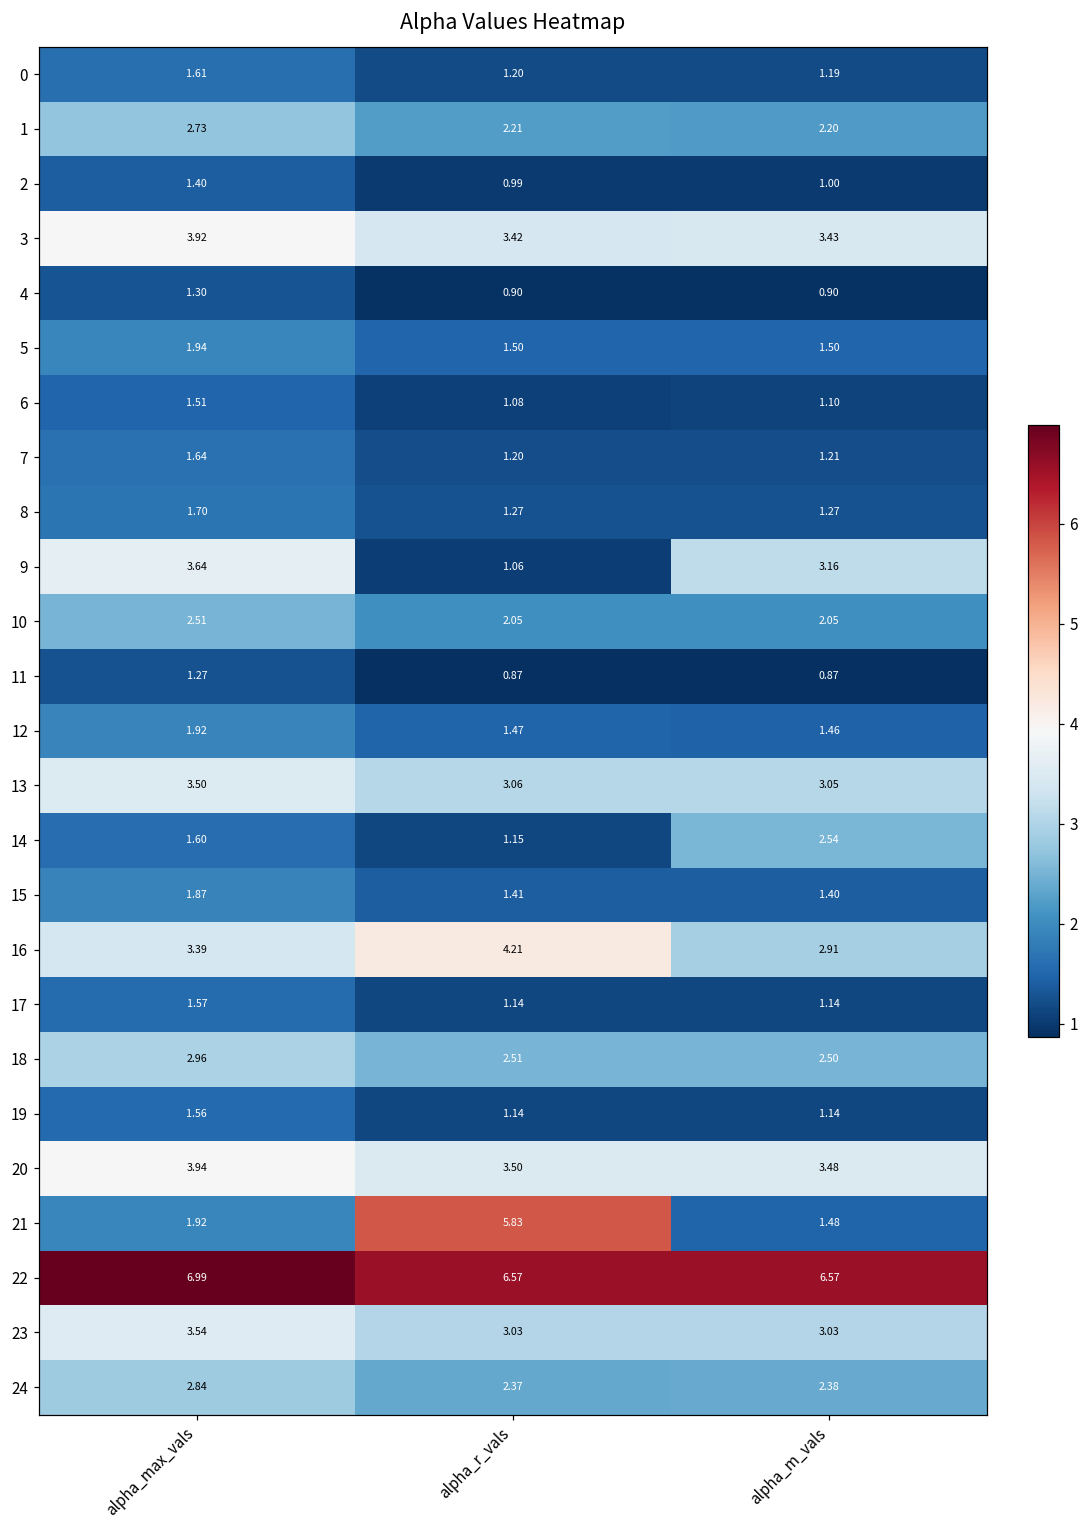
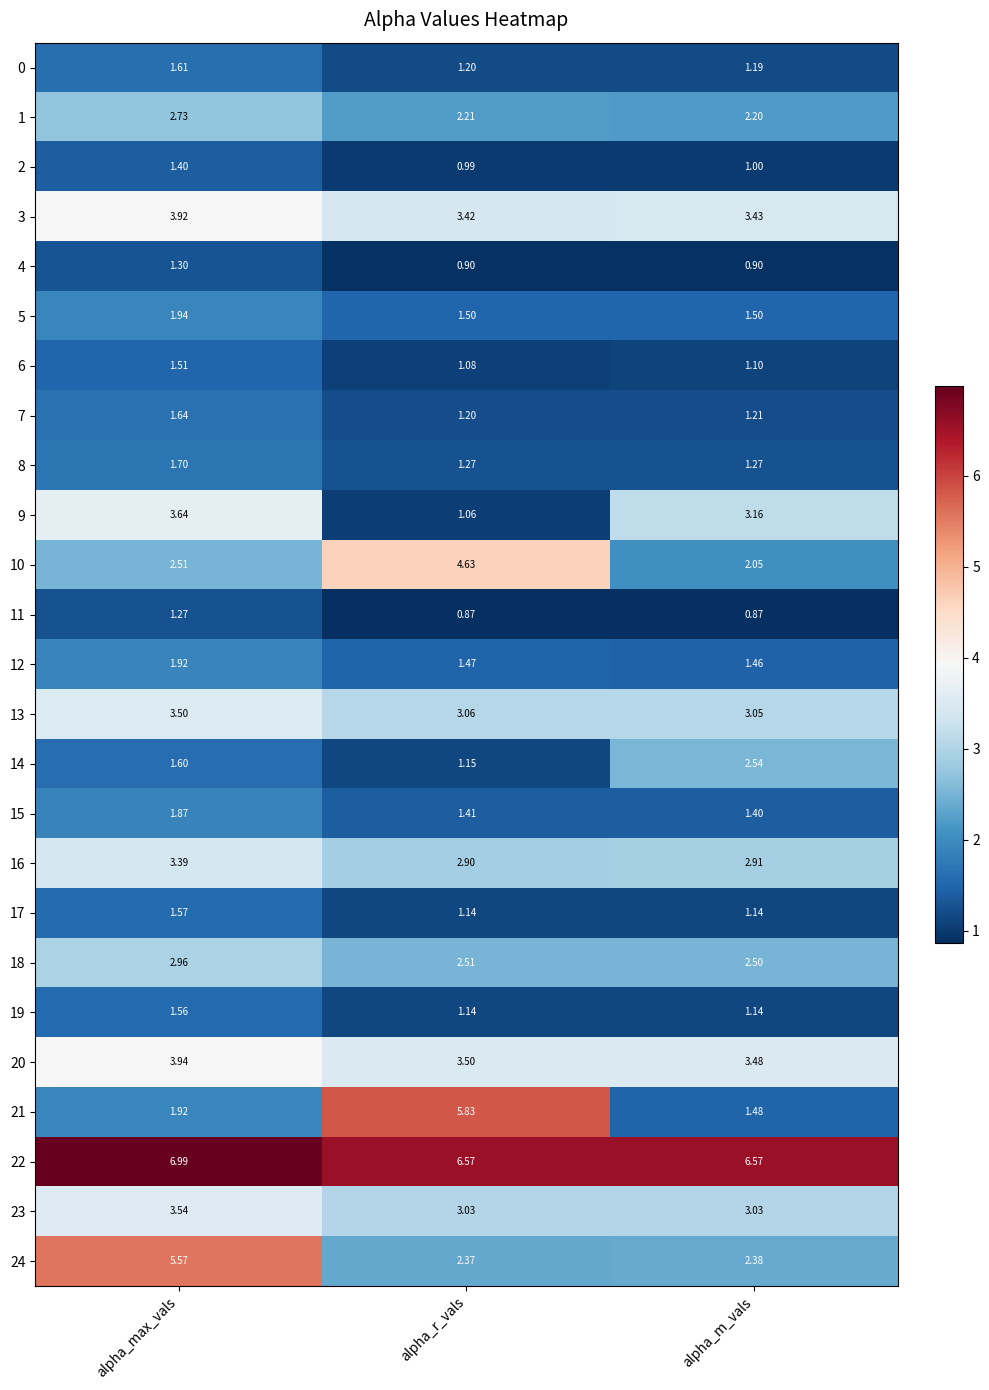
10, alpha_r_vals: 2.05 -> 4.63
16, alpha_r_vals: 4.21 -> 2.90
24, alpha_max_vals: 2.84 -> 5.57
